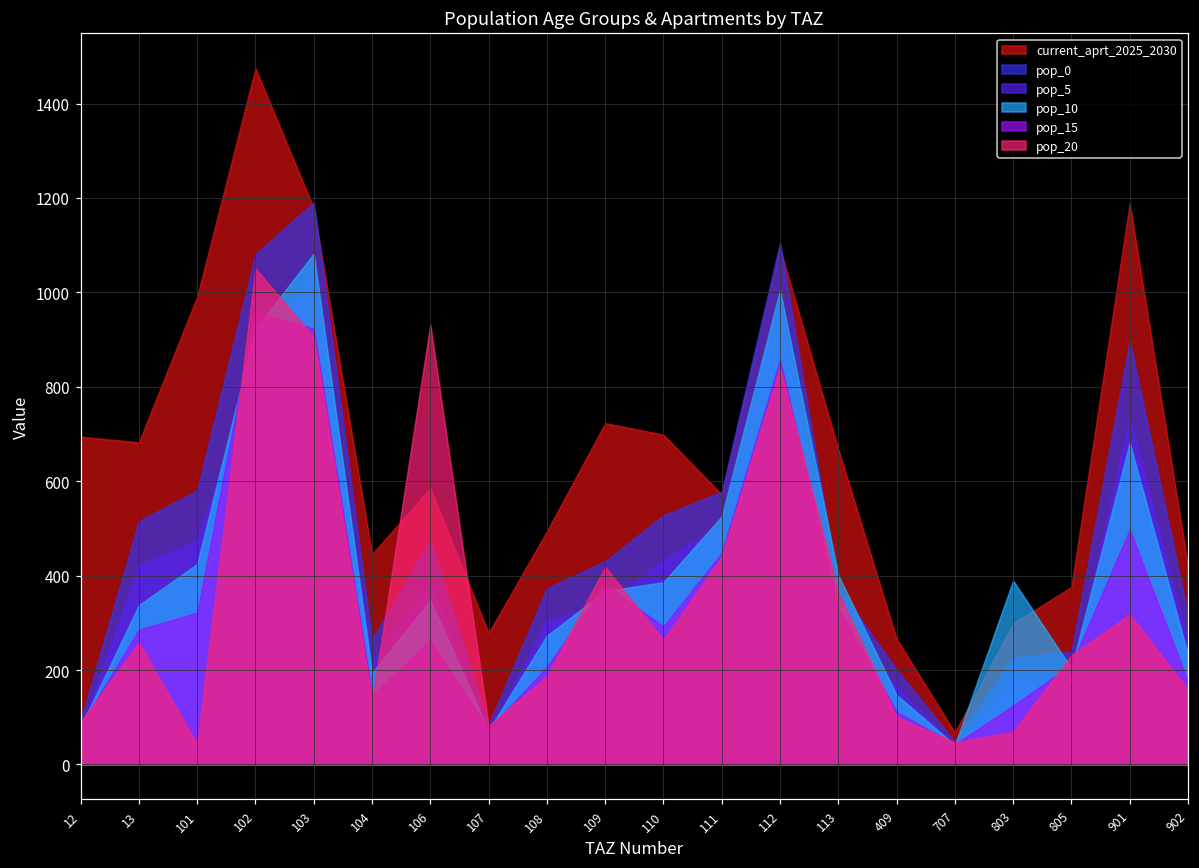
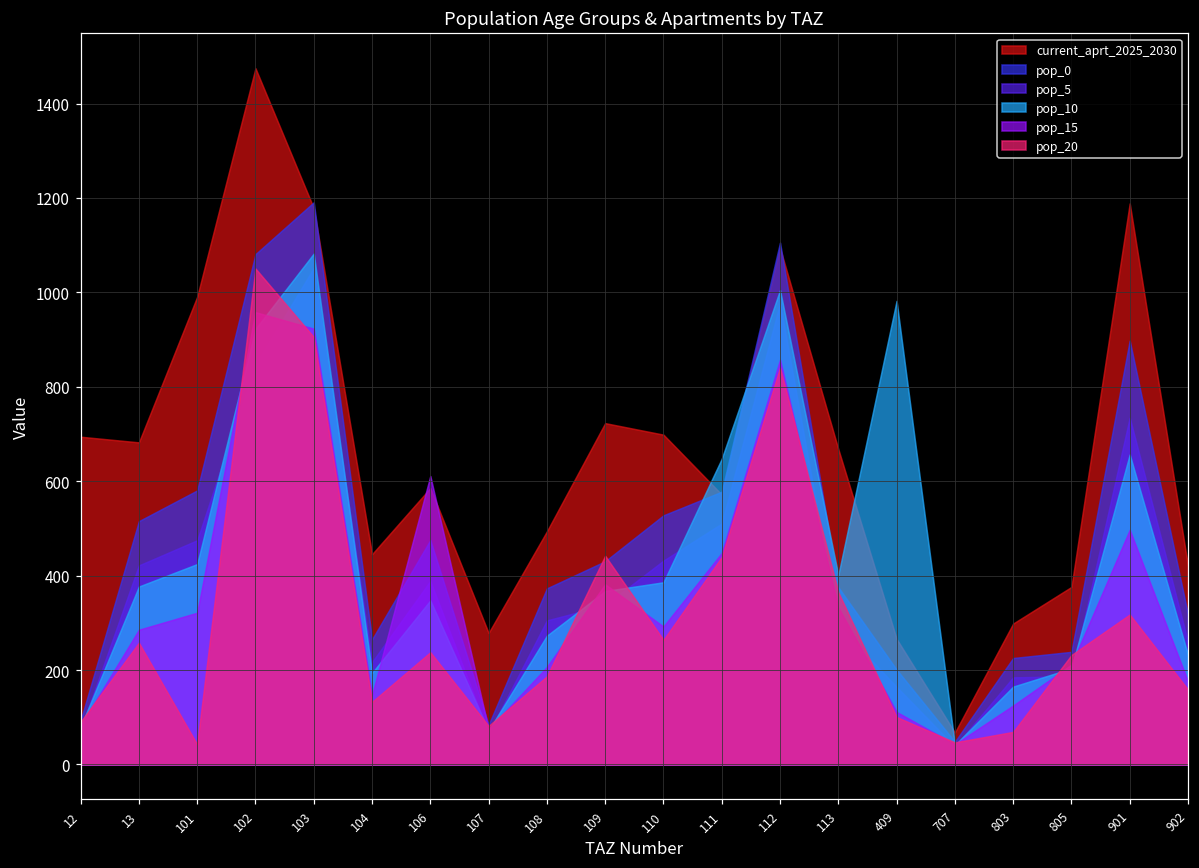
pop_10, 13: 340 -> 380
pop_15, 106: 260 -> 610
pop_20, 106: 930 -> 240
pop_20, 109: 420 -> 440
pop_10, 111: 530 -> 650
pop_10, 409: 150 -> 980
pop_10, 803: 390 -> 160
pop_10, 901: 680 -> 660
